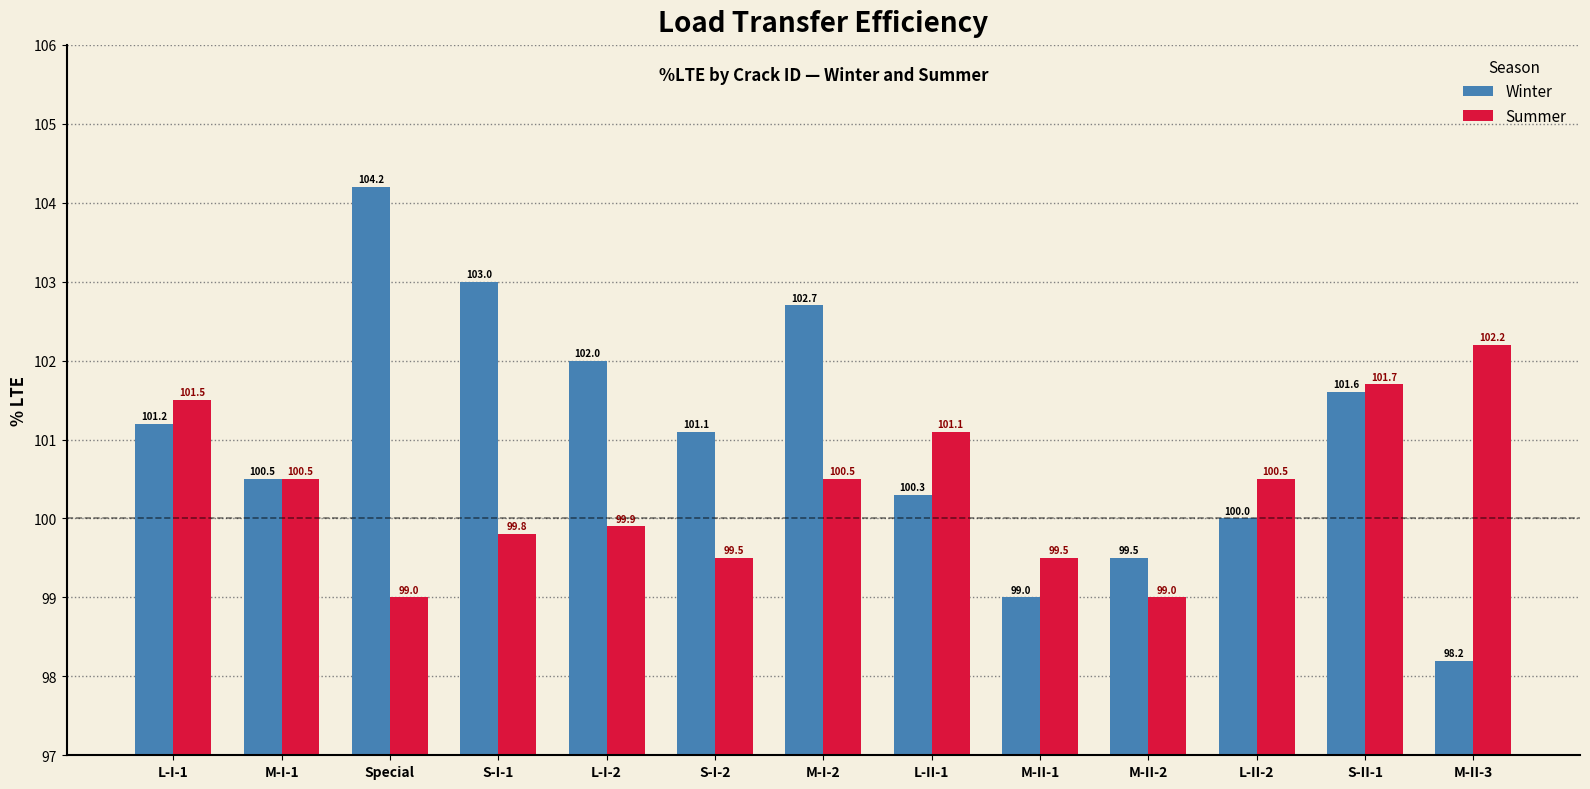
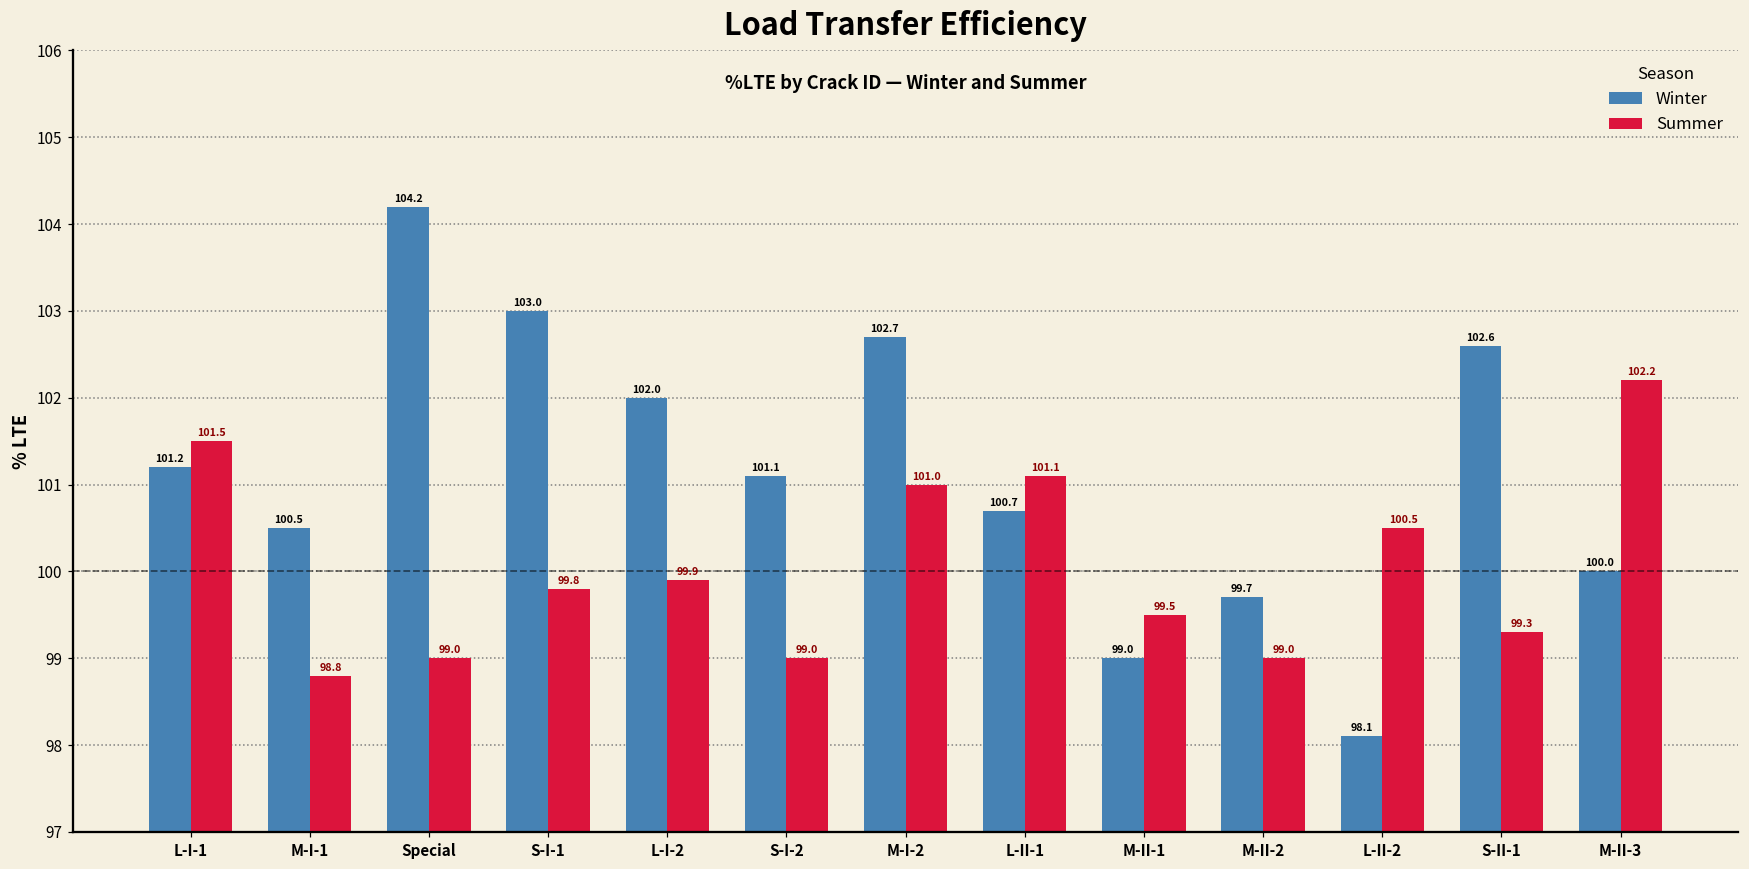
Summer, M-I-1: 100.5 -> 98.8
Summer, S-I-2: 99.5 -> 99.0
Summer, M-I-2: 100.5 -> 101.0
Winter, L-II-1: 100.3 -> 100.7
Winter, M-II-2: 99.5 -> 99.7
Winter, L-II-2: 100.0 -> 98.1
Winter, S-II-1: 101.6 -> 102.6
Summer, S-II-1: 101.7 -> 99.3
Winter, M-II-3: 98.2 -> 100.0
